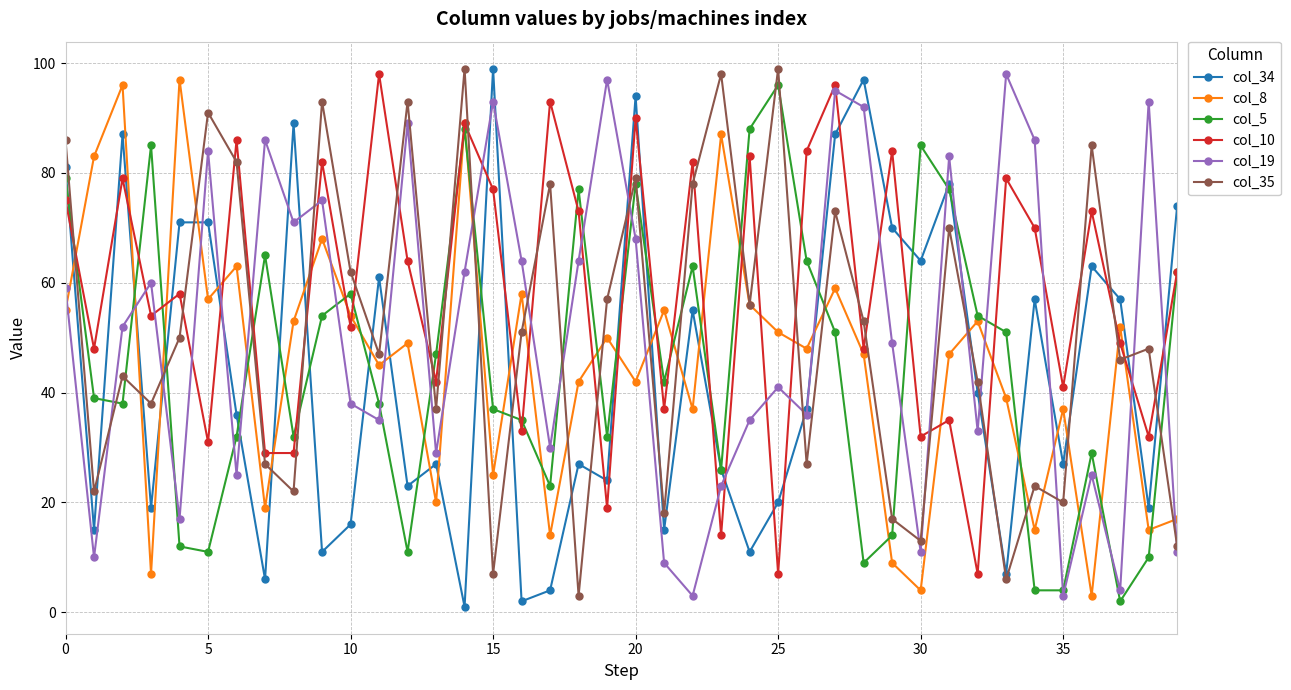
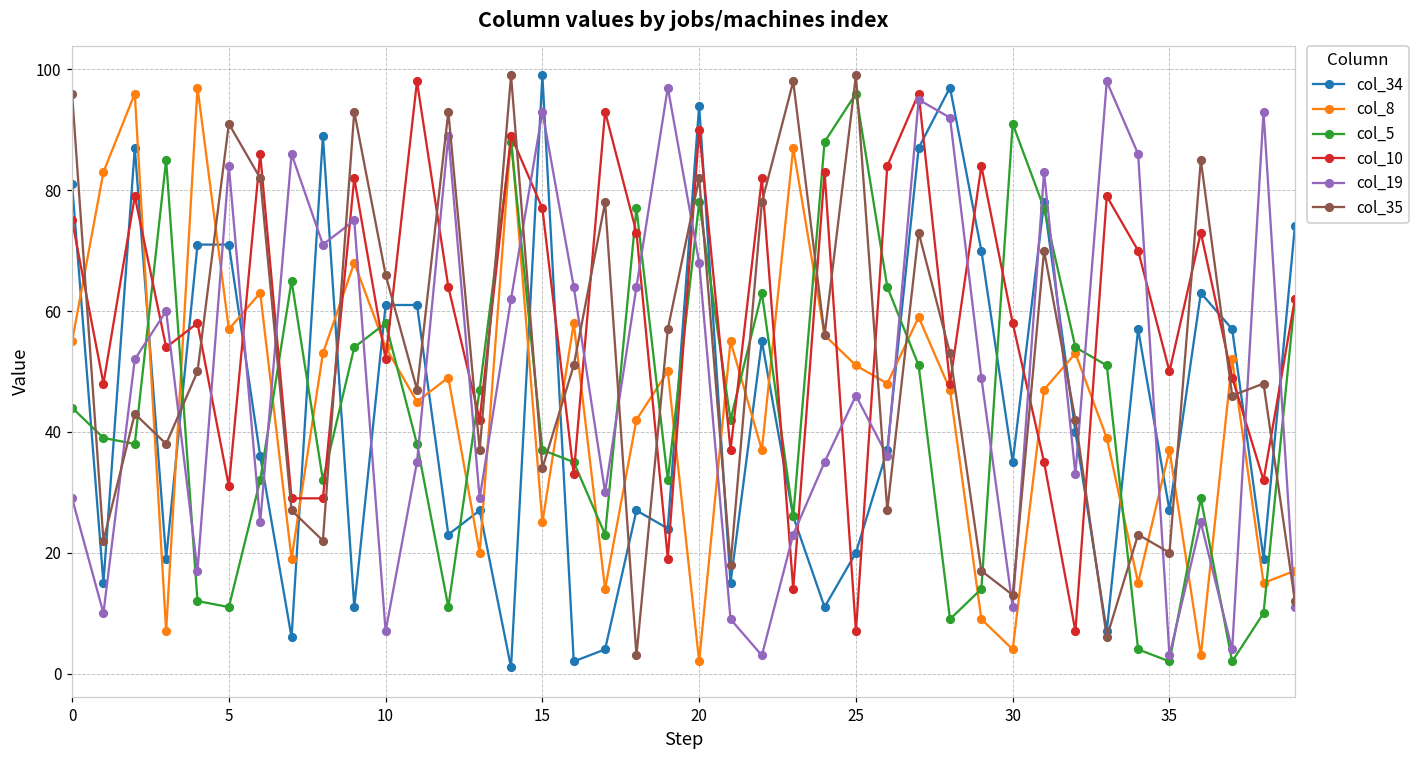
col_5, 0: 79 -> 44
col_19, 0: 59 -> 29
col_35, 0: 86 -> 96
col_34, 10: 16 -> 61
col_19, 10: 38 -> 7
col_35, 10: 62 -> 66
col_35, 15: 7 -> 34
col_8, 20: 42 -> 2
col_35, 20: 79 -> 82
col_19, 25: 41 -> 46
col_34, 30: 64 -> 35
col_5, 30: 85 -> 91
col_10, 30: 32 -> 58
col_5, 35: 4 -> 2
col_10, 35: 41 -> 50
